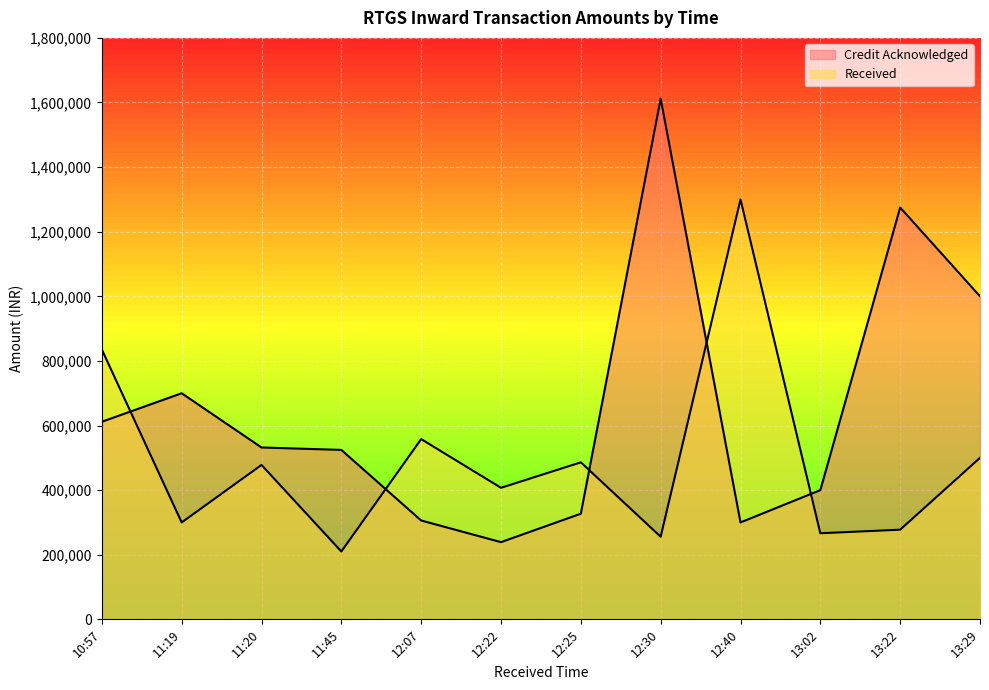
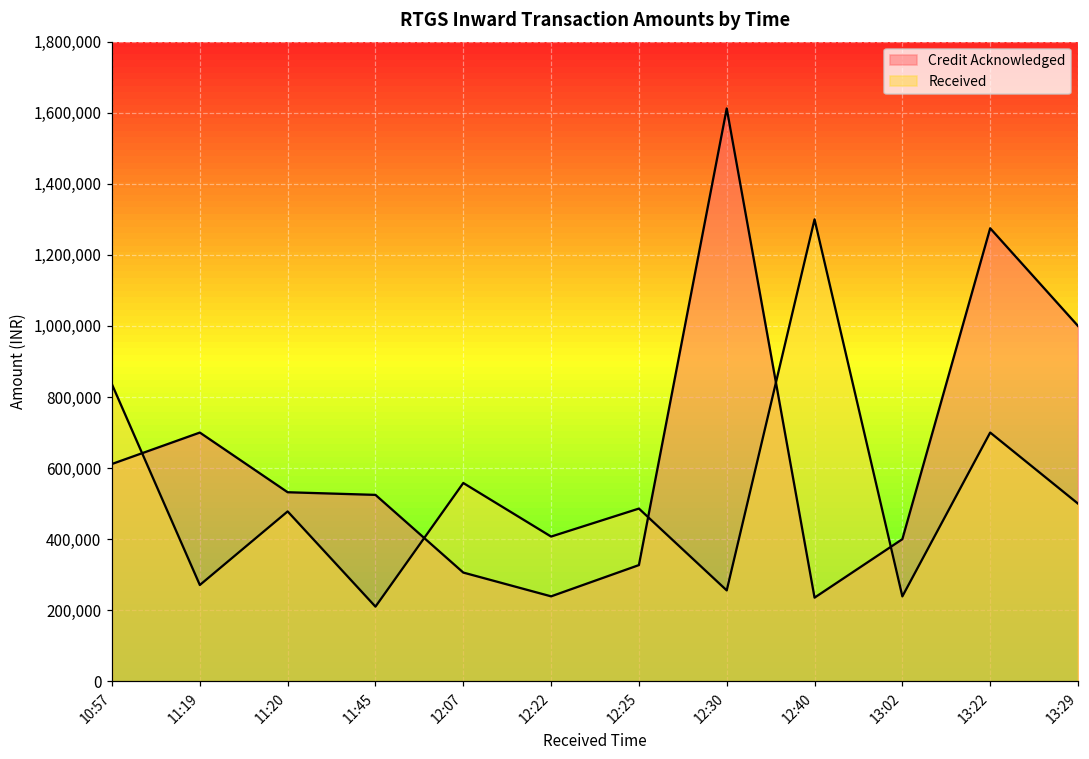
Received, 11:19: 300,000 -> 270,000
Credit Acknowledged, 12:40: 300,000 -> 240,000
Received, 13:02: 270,000 -> 240,000
Received, 13:22: 280,000 -> 700,000
